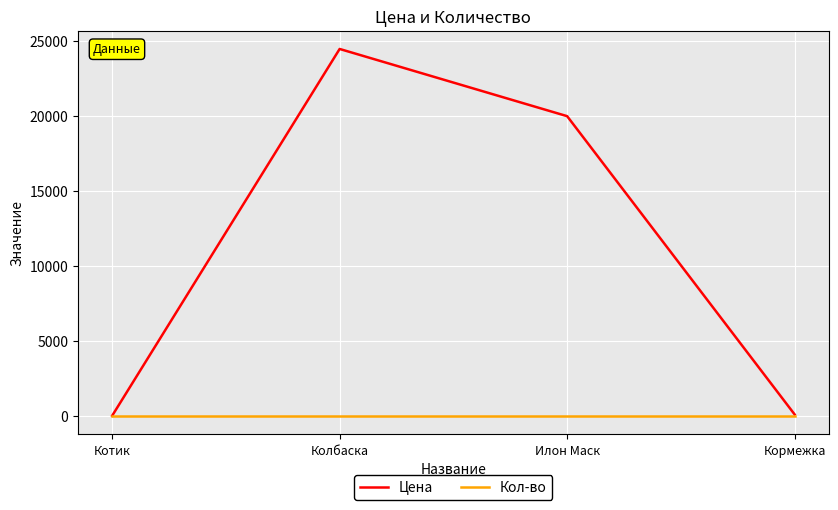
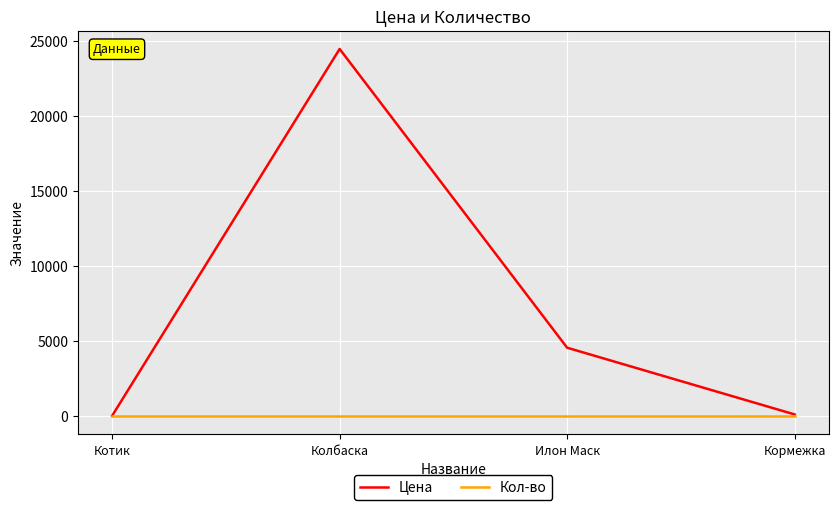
Цена, Илон Маск: 20000 -> 4600
